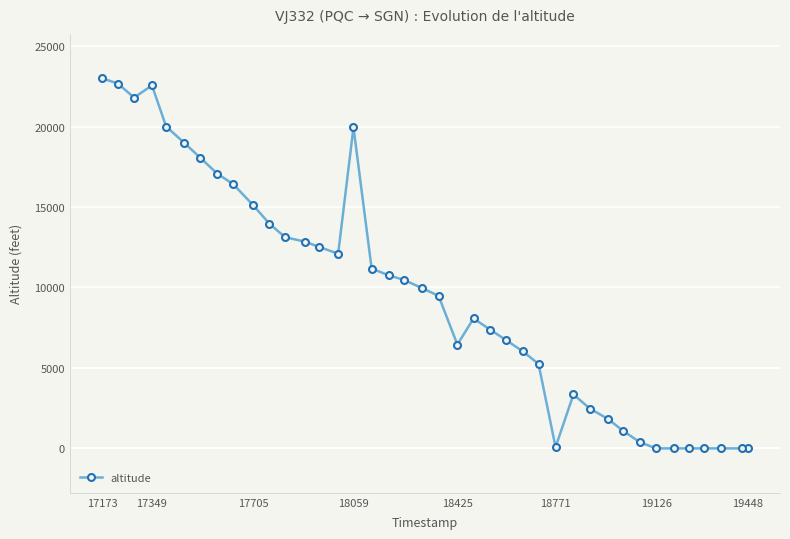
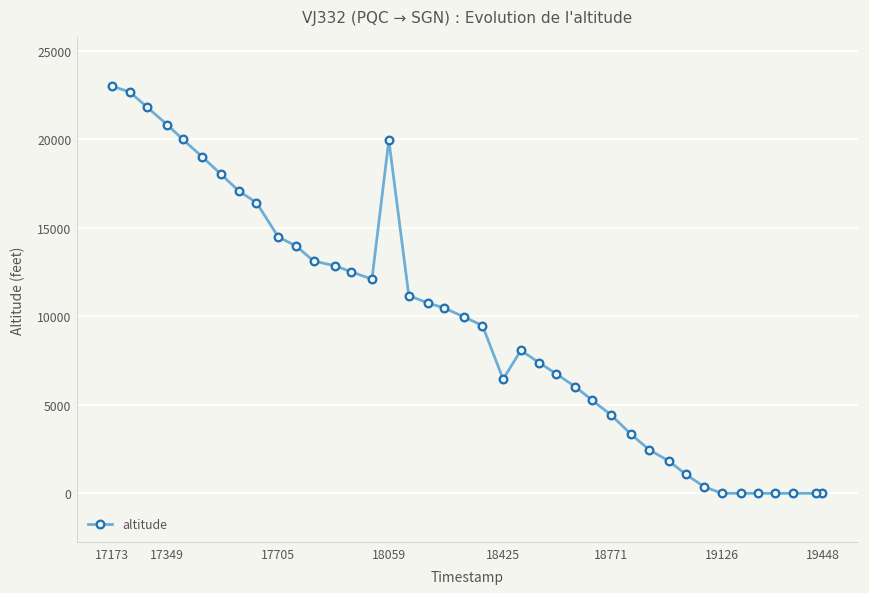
17349: 22600 -> 20800
17705: 15100 -> 14500
18771: 100 -> 4400
